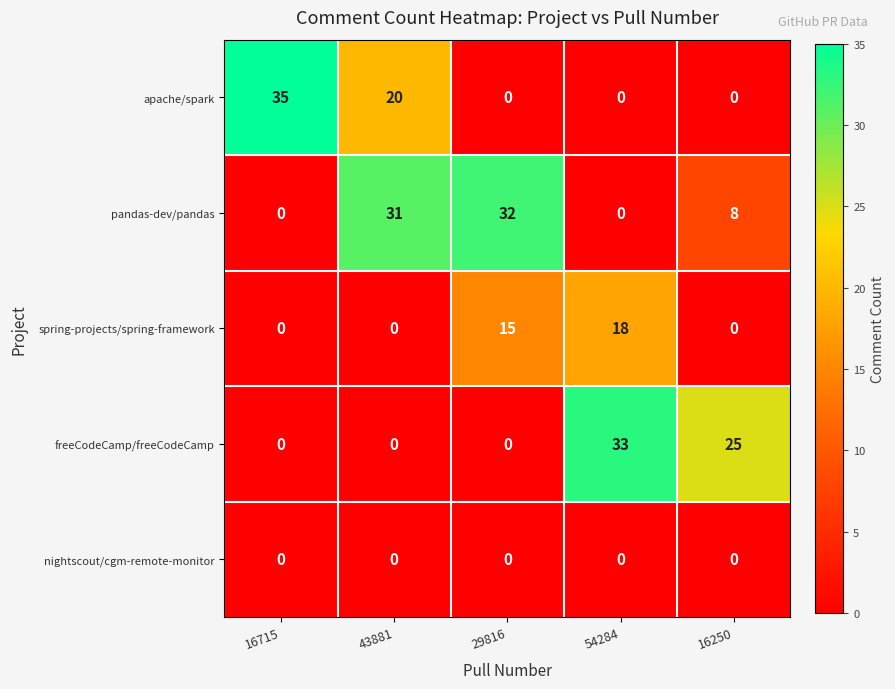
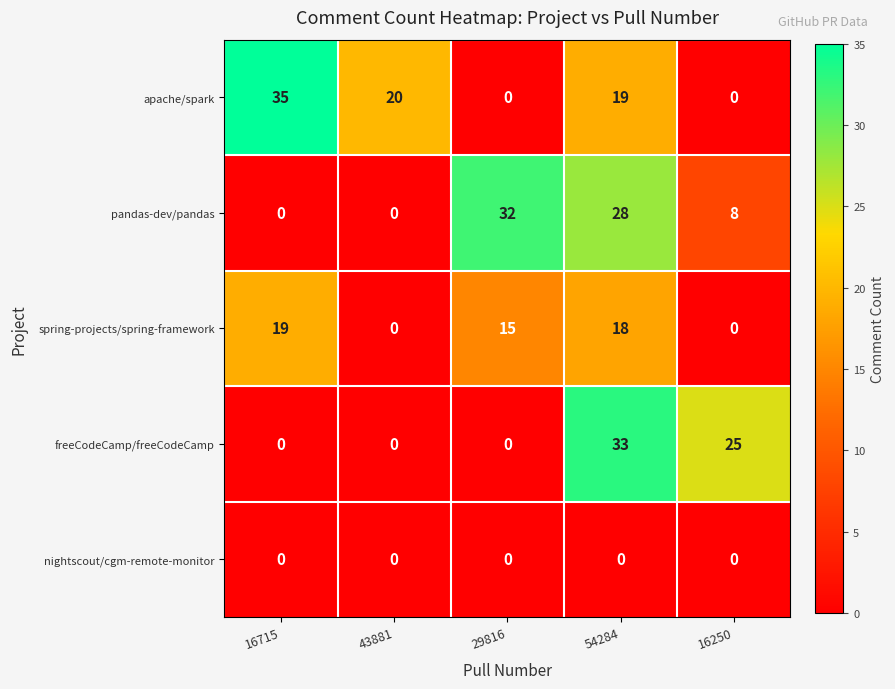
apache/spark, 54284: 0 -> 19
pandas-dev/pandas, 43881: 31 -> 0
pandas-dev/pandas, 54284: 0 -> 28
spring-projects/spring-framework, 16715: 0 -> 19
